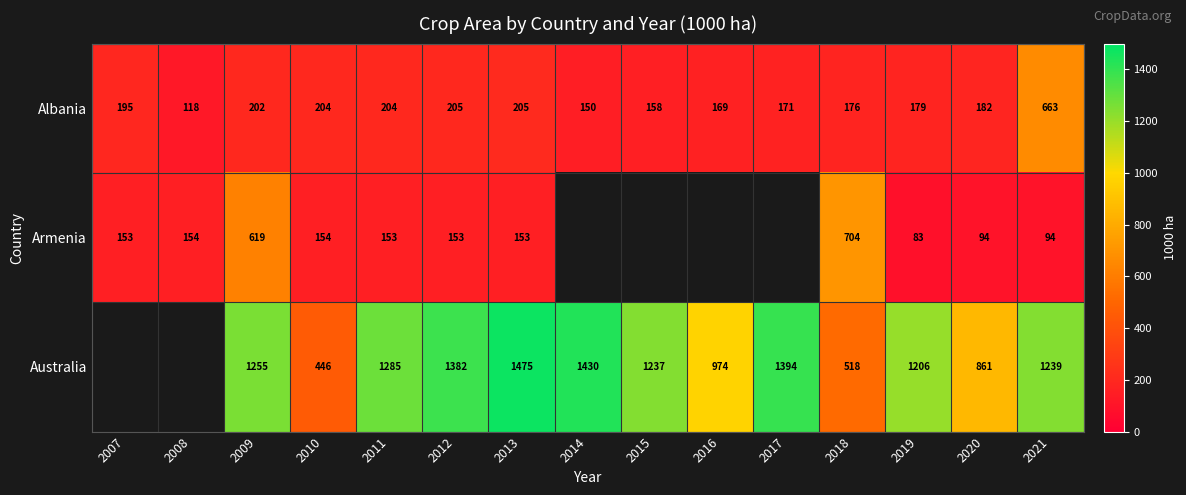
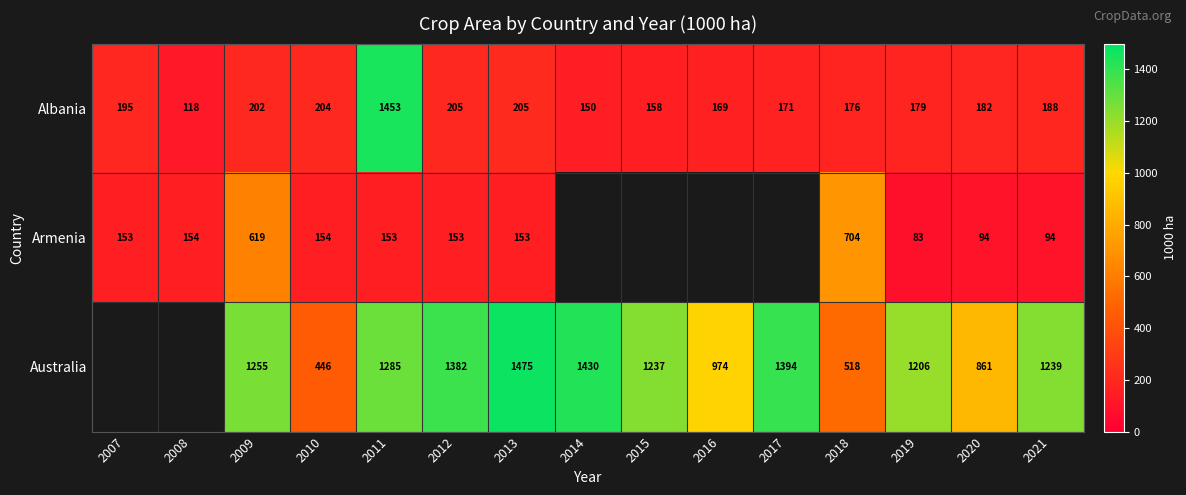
Albania, 2011: 204 -> 1453
Albania, 2021: 663 -> 188
